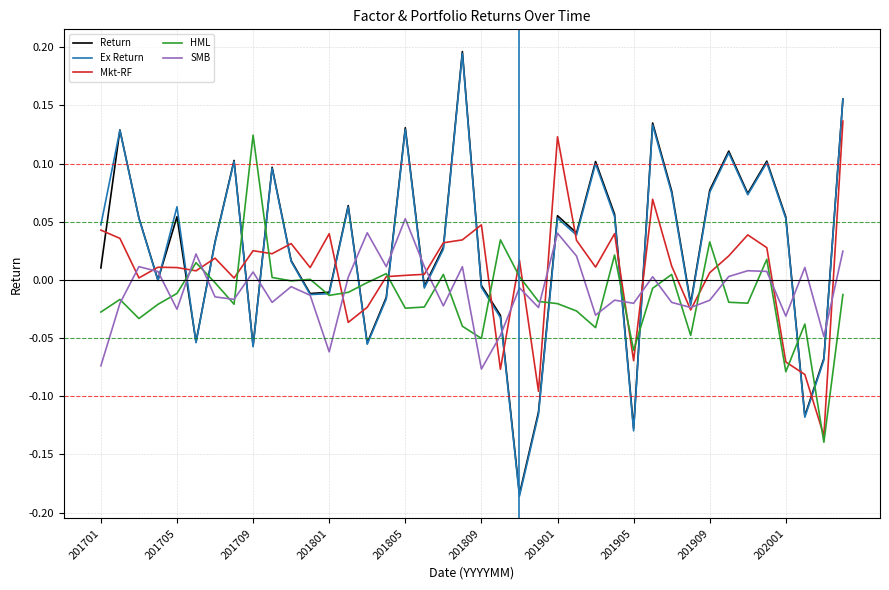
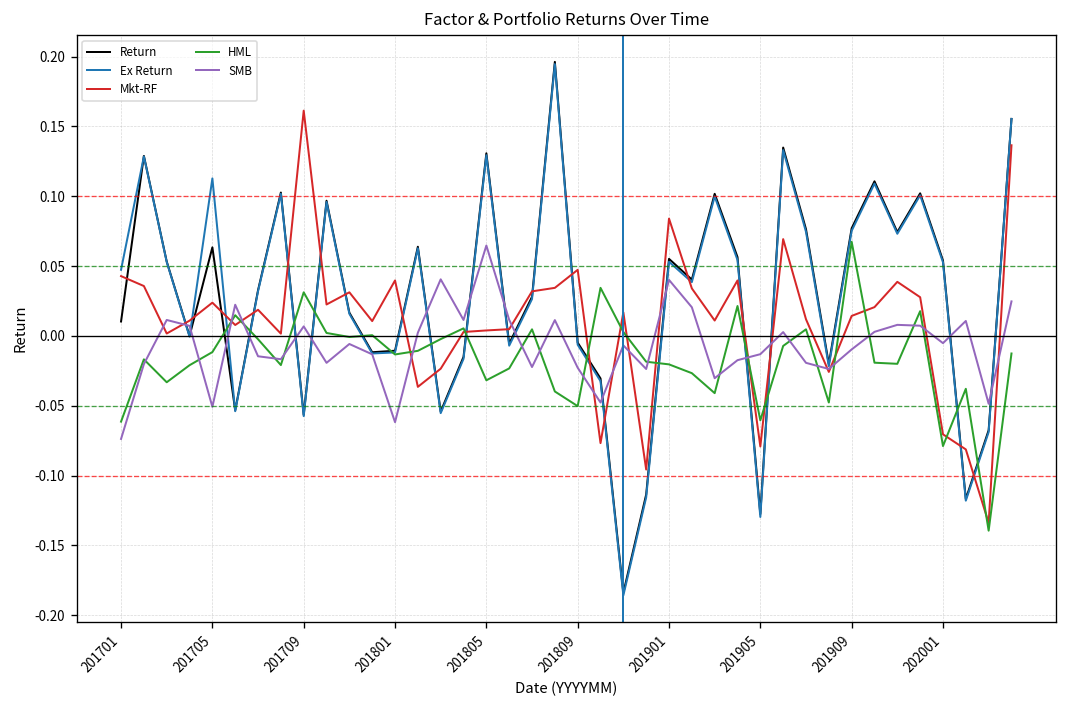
HML, 201701: -0.028 -> -0.061
Return, 201705: 0.054 -> 0.063
Ex Return, 201705: 0.063 -> 0.113
Mkt-RF, 201705: 0.011 -> 0.024
SMB, 201705: -0.025 -> -0.051
Mkt-RF, 201709: 0.025 -> 0.161
HML, 201709: 0.124 -> 0.031
HML, 201805: -0.024 -> -0.032
SMB, 201805: 0.053 -> 0.065
SMB, 201809: -0.077 -> -0.023
Mkt-RF, 201901: 0.123 -> 0.084
Mkt-RF, 201905: -0.069 -> -0.079
SMB, 201905: -0.020 -> -0.013
Mkt-RF, 201909: 0.006 -> 0.014
HML, 201909: 0.033 -> 0.067
SMB, 201909: -0.018 -> -0.010
SMB, 202001: -0.031 -> -0.005
